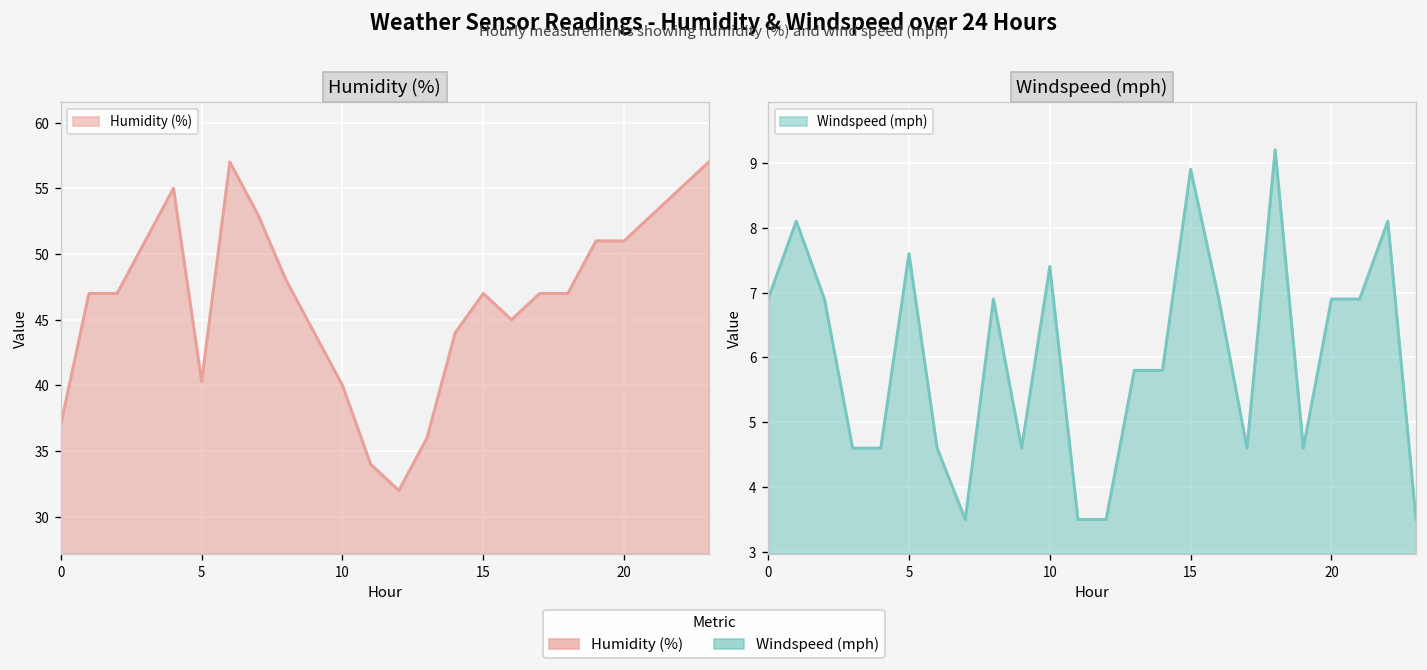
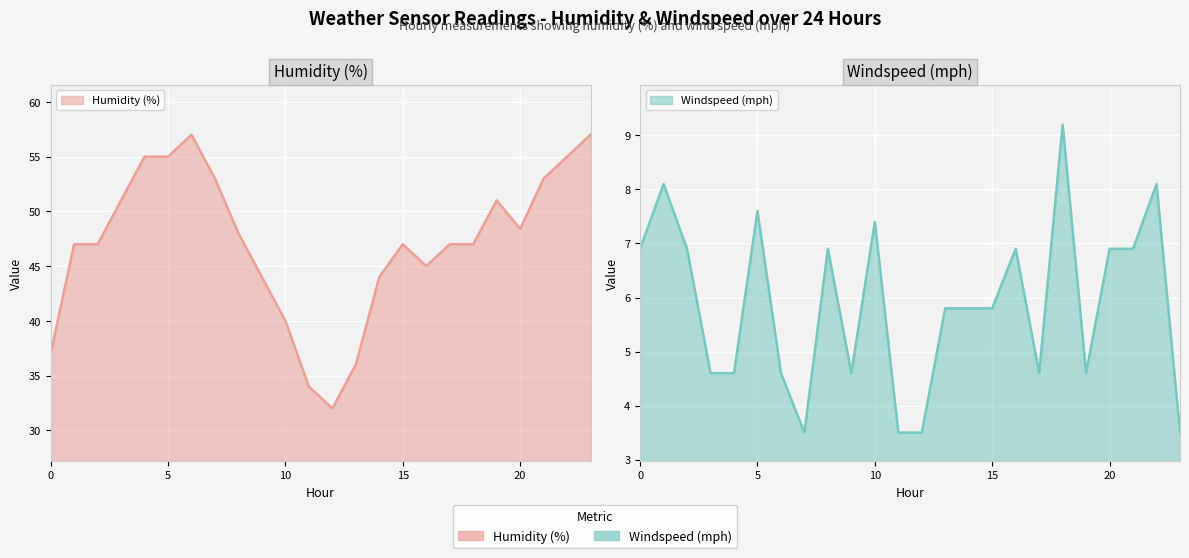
Humidity (%), 5: 40.3 -> 55.0
Humidity (%), 20: 51.0 -> 48.4
Windspeed (mph), 15: 8.9 -> 5.8
